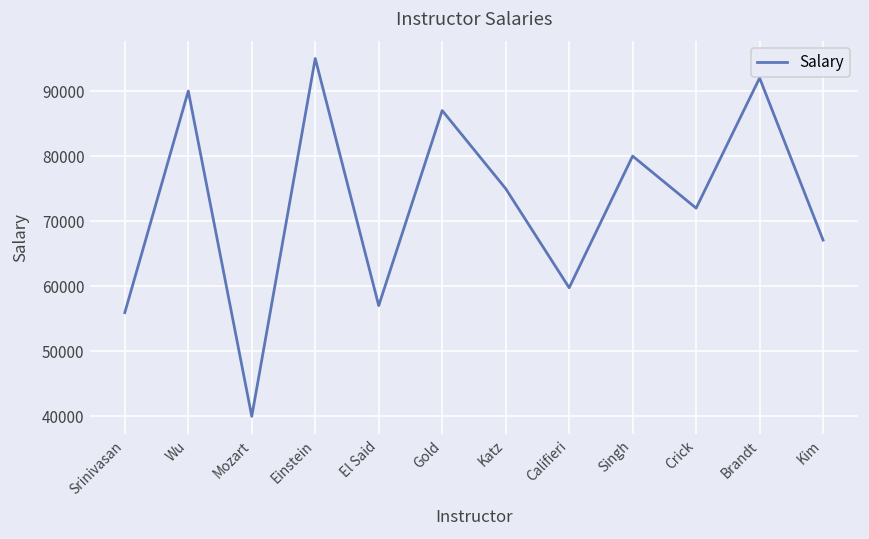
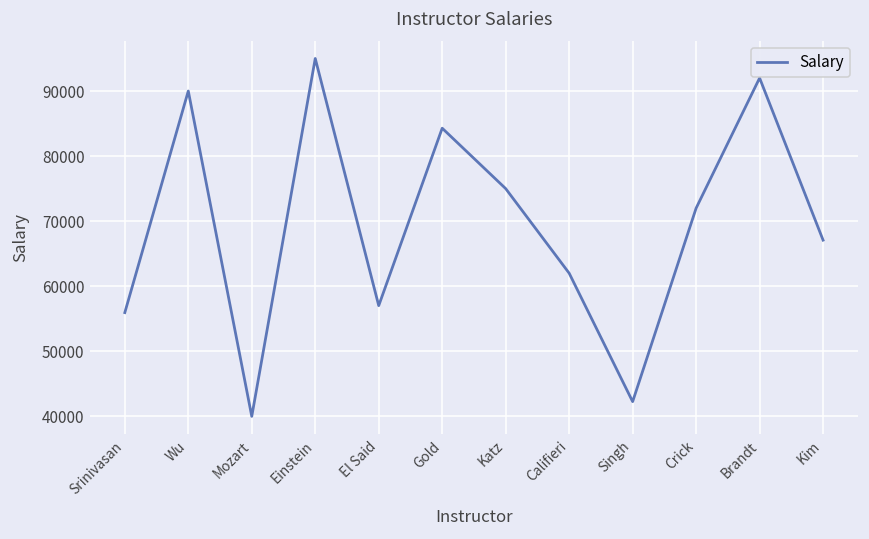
Gold: 87000 -> 84000
Califieri: 60000 -> 62000
Singh: 80000 -> 42000
